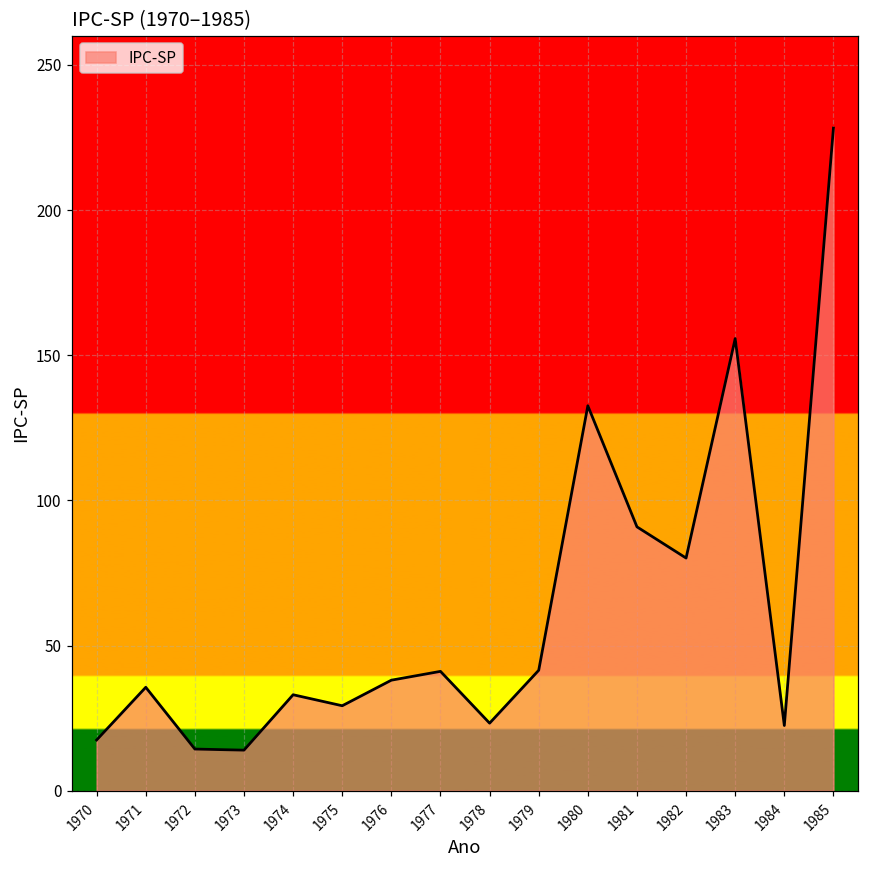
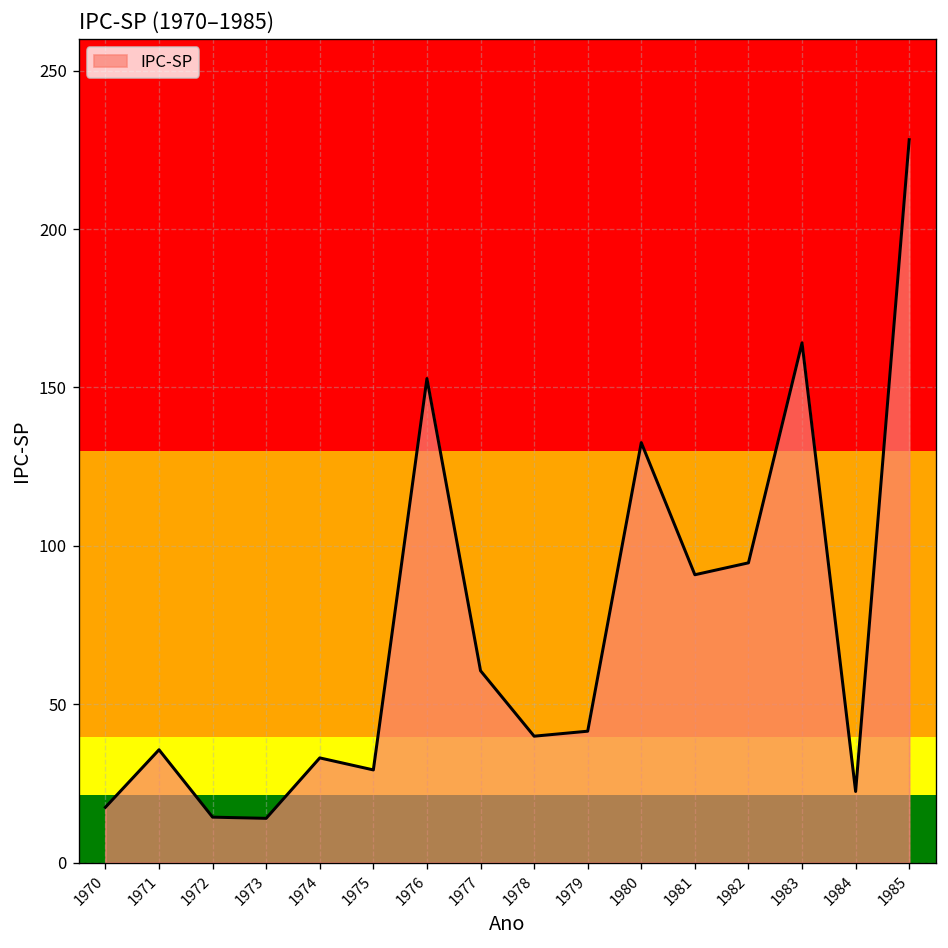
1976: 38 -> 153
1977: 41 -> 61
1978: 23 -> 40
1982: 80 -> 95
1983: 156 -> 164
